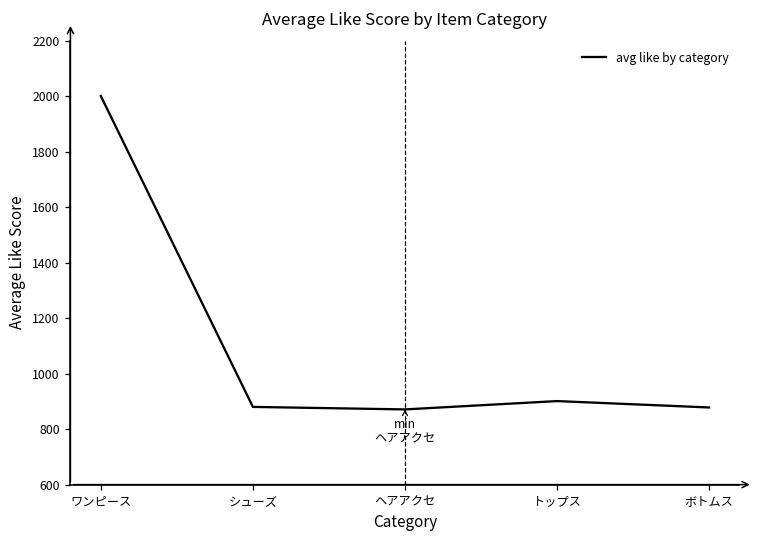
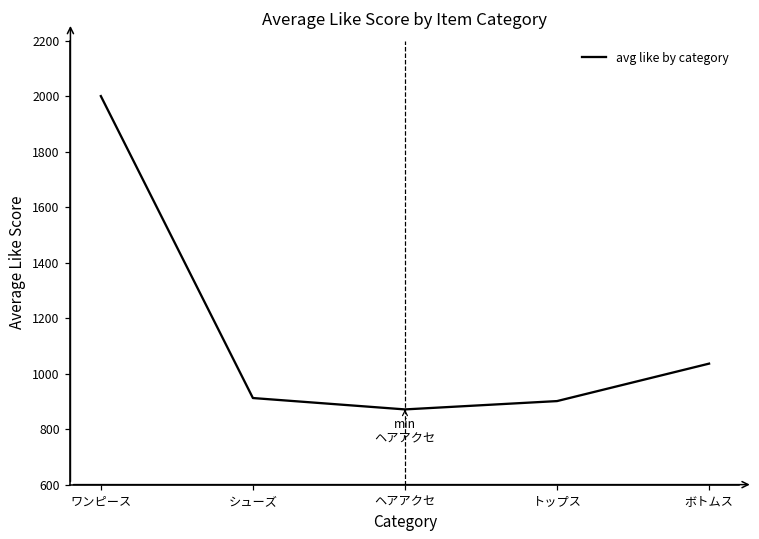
シューズ: 880 -> 910
ボトムス: 880 -> 1040
